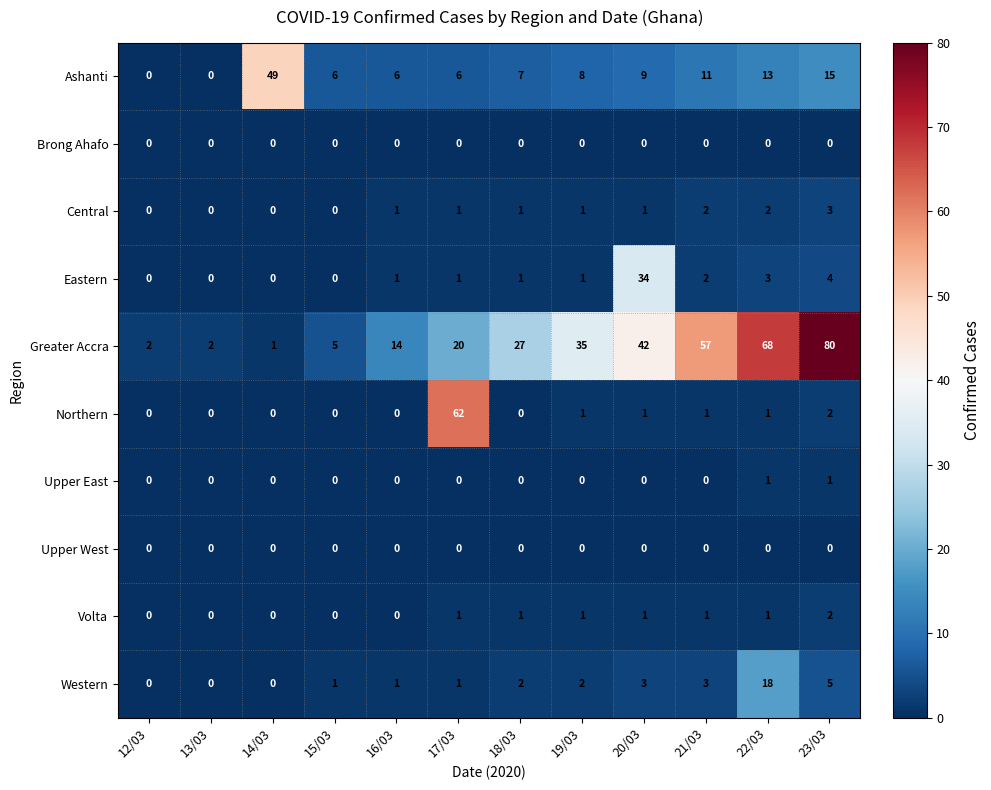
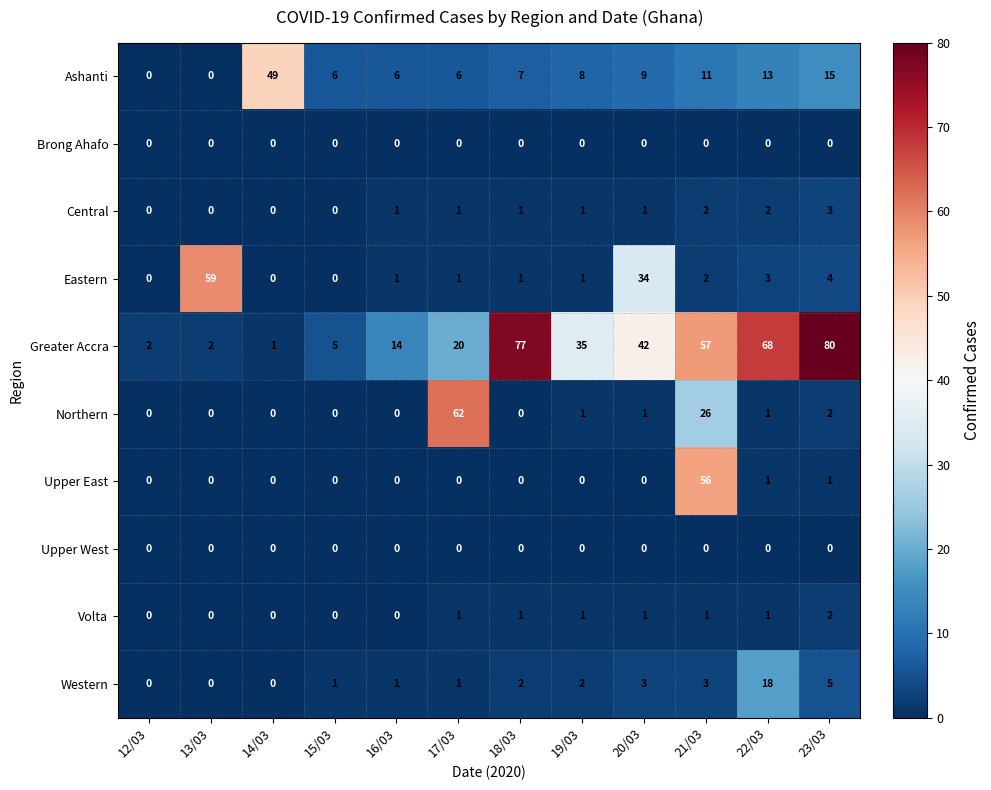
Eastern, 13/03: 0 -> 59
Greater Accra, 18/03: 27 -> 77
Northern, 21/03: 1 -> 26
Upper East, 21/03: 0 -> 56
